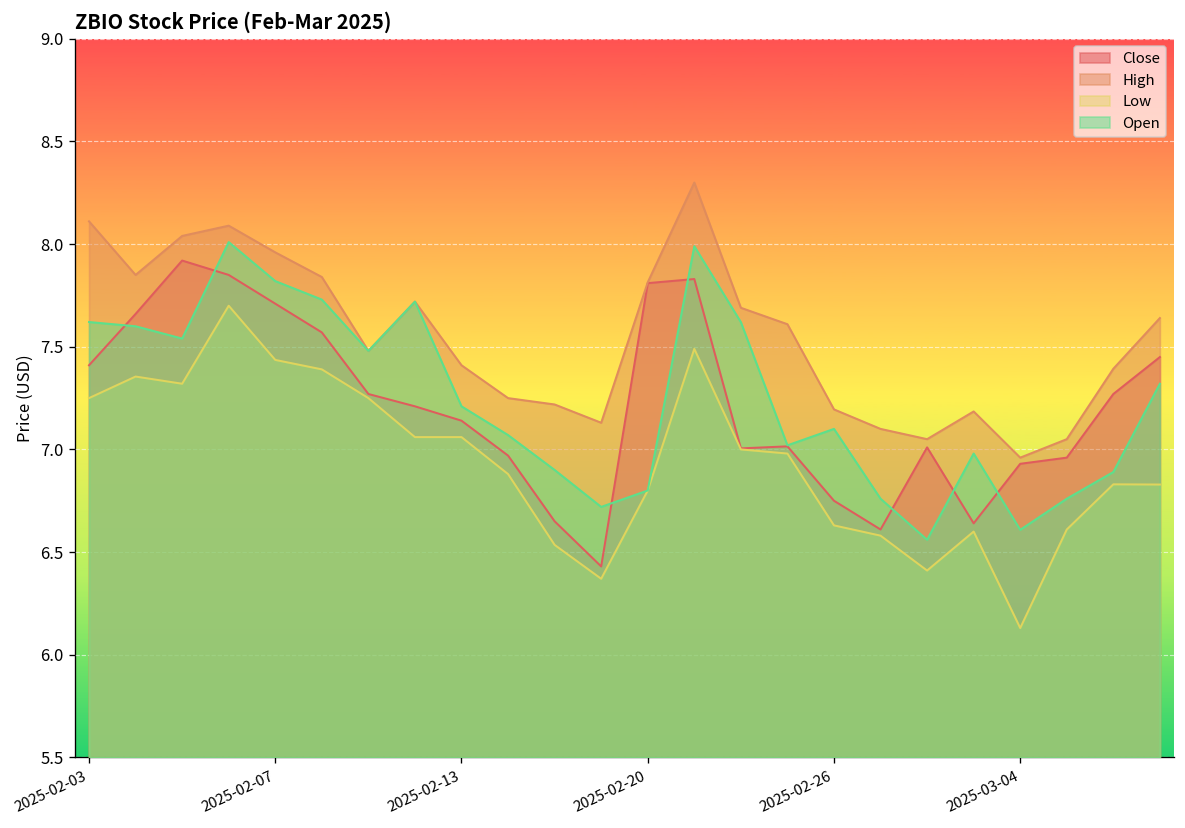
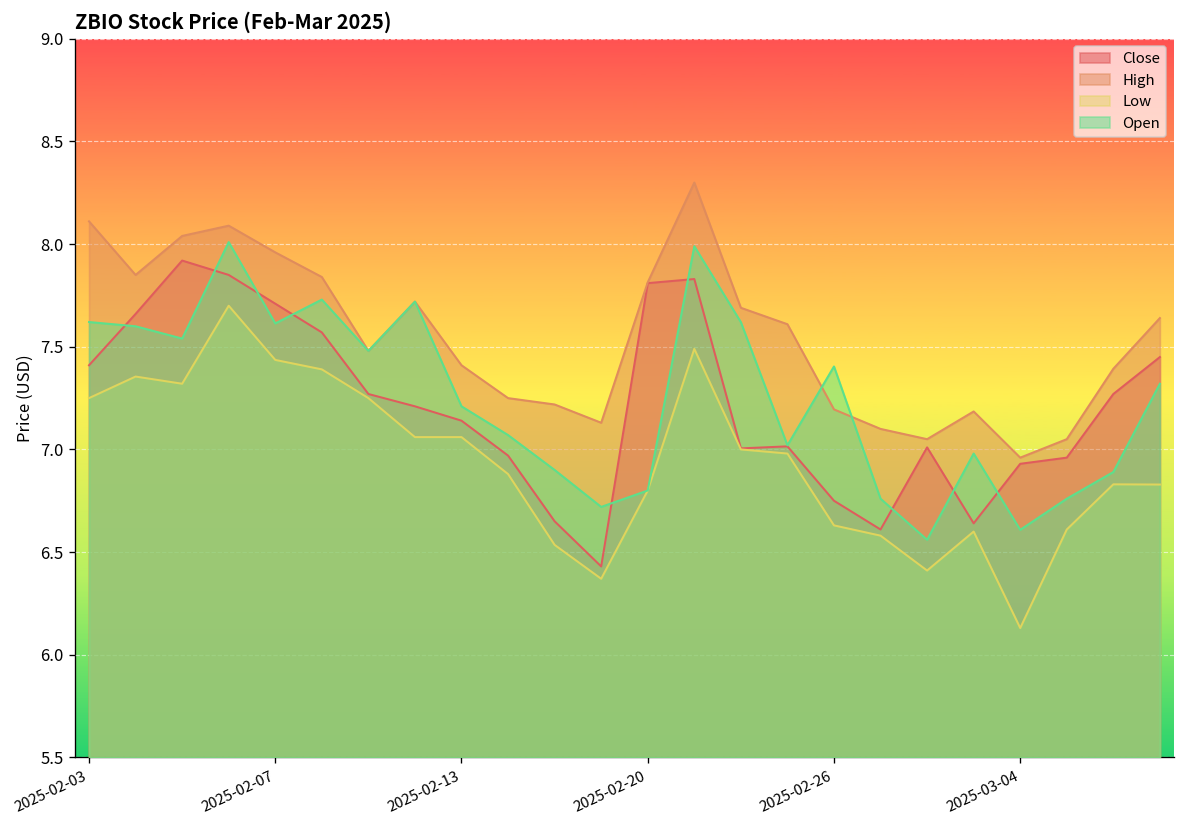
Open, 2025-02-07: 7.82 -> 7.61
Open, 2025-02-26: 7.10 -> 7.40
